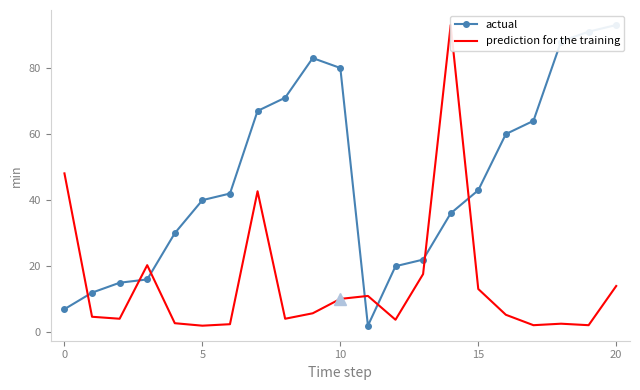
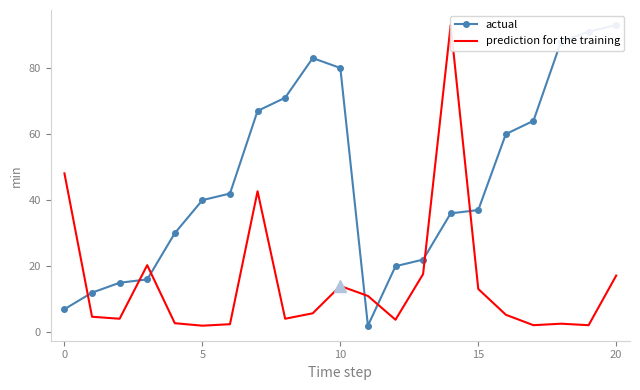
prediction for the training, 10: 10 -> 14
actual, 15: 43 -> 37
prediction for the training, 20: 14 -> 17
